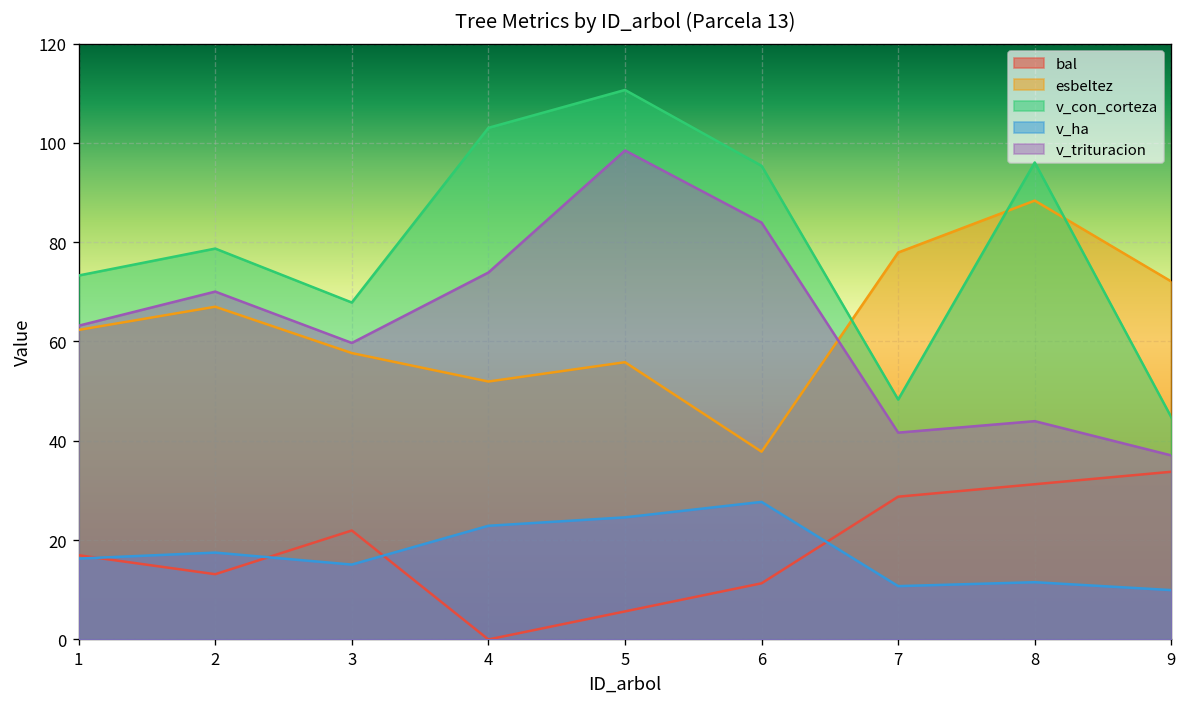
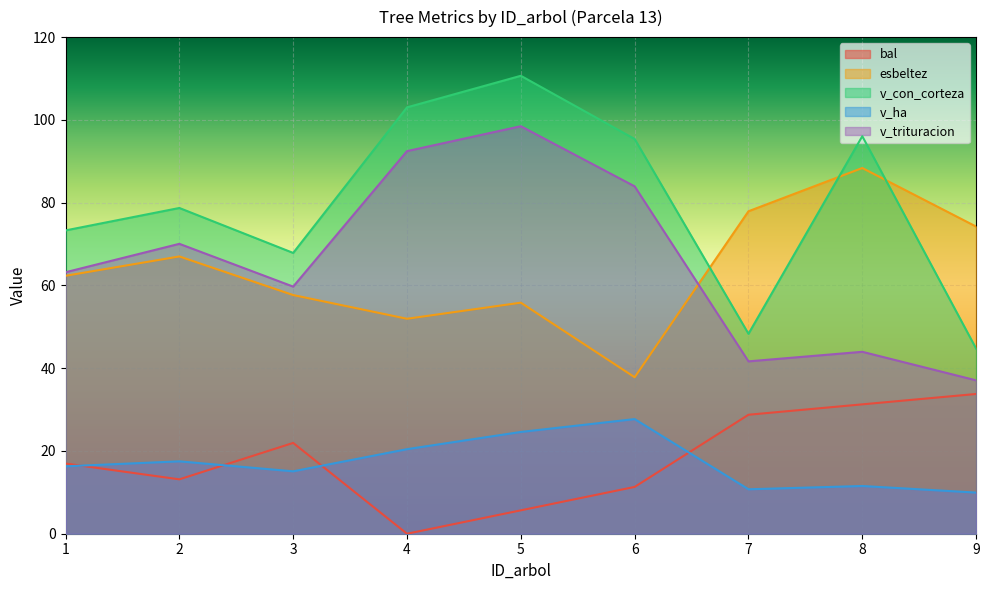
v_ha, 4: 23 -> 20
v_trituracion, 4: 74 -> 92
esbeltez, 9: 72 -> 74
